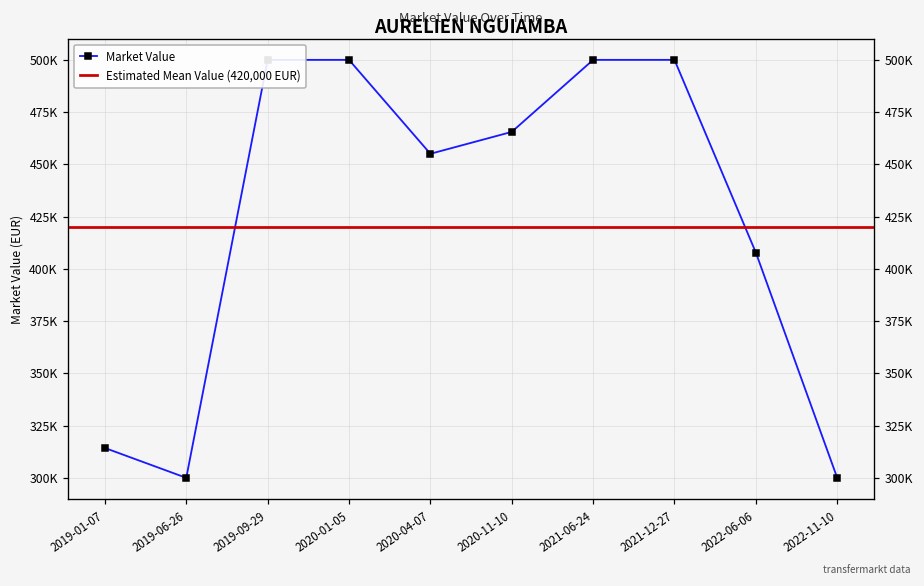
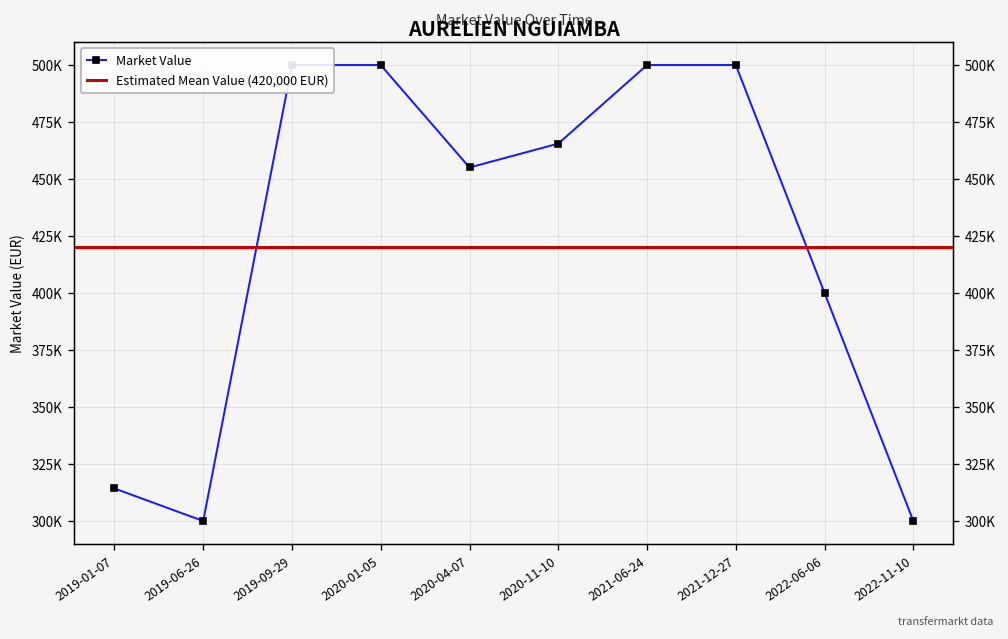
2022-06-06: 408000 -> 400000
